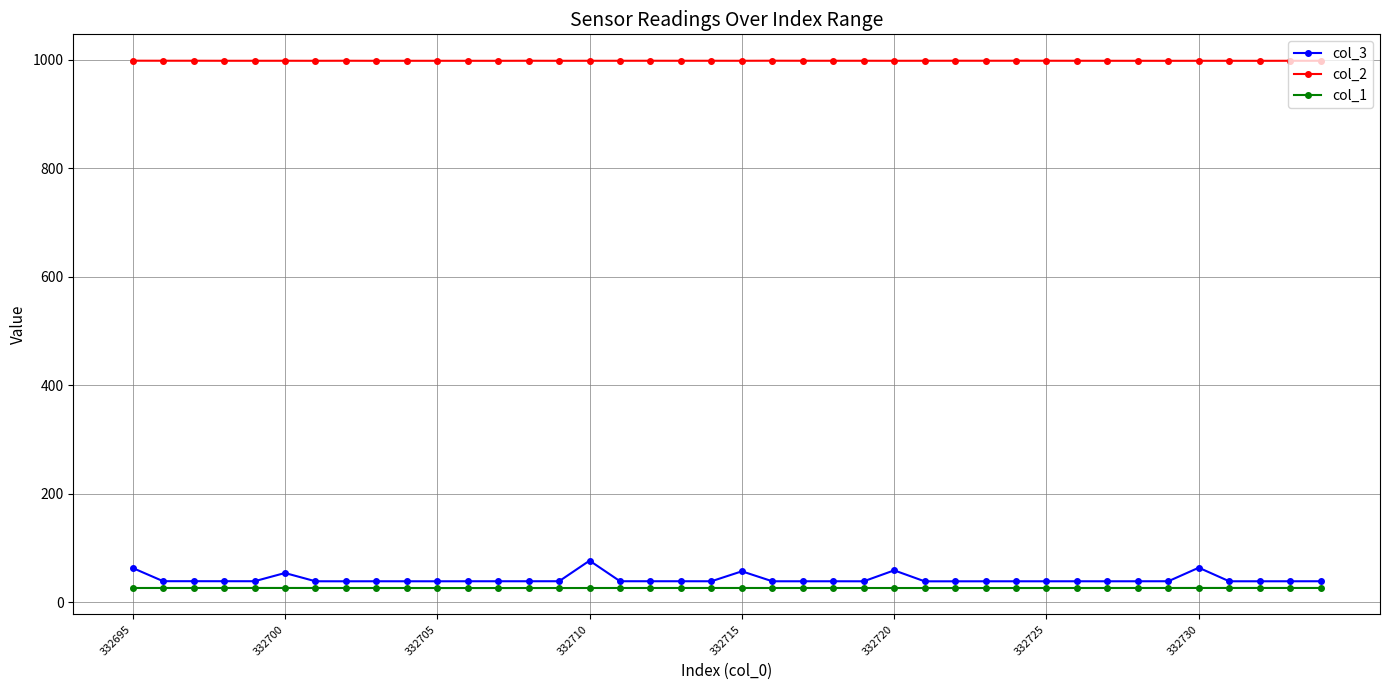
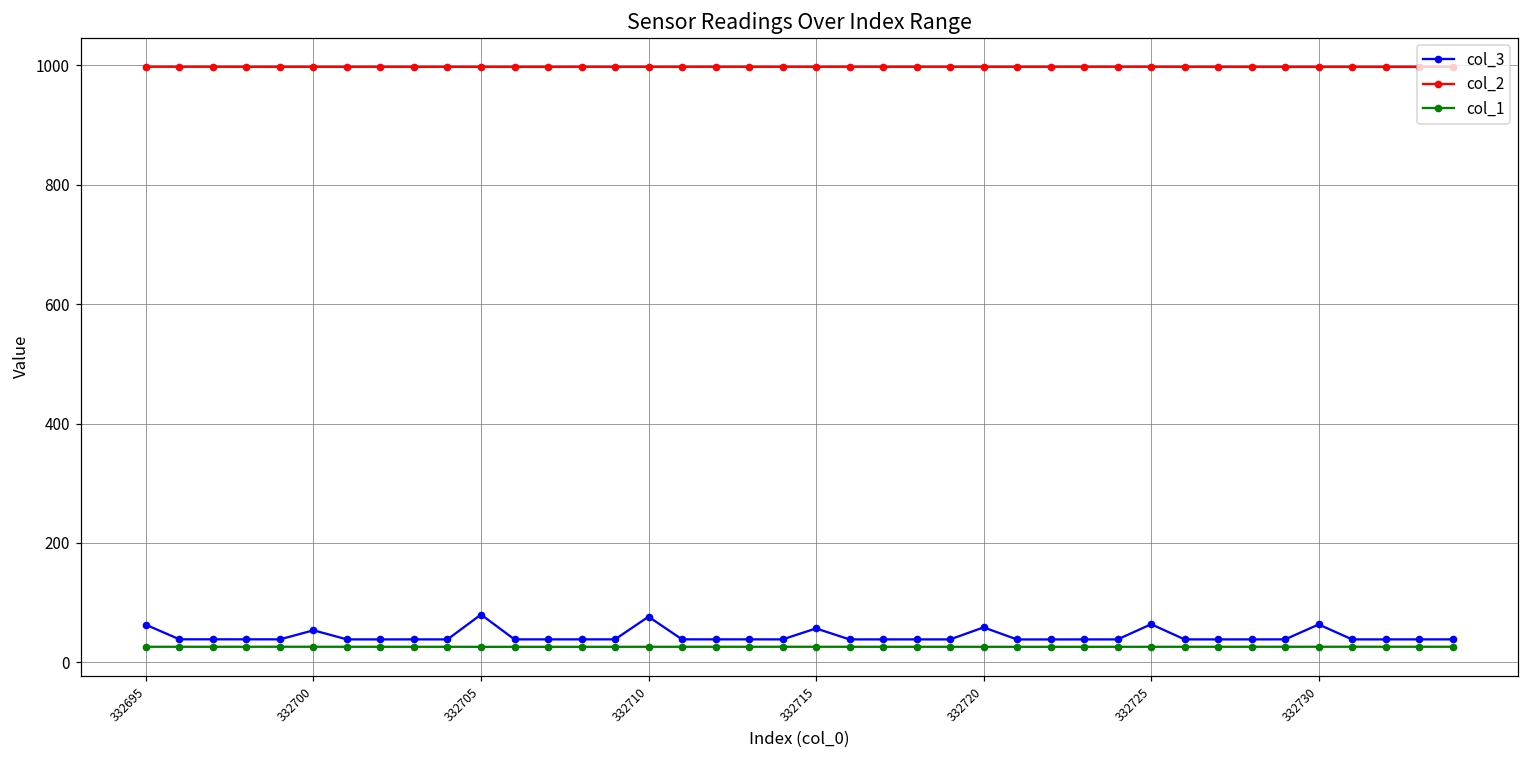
col_3, 332705: 40 -> 80
col_3, 332725: 40 -> 60
